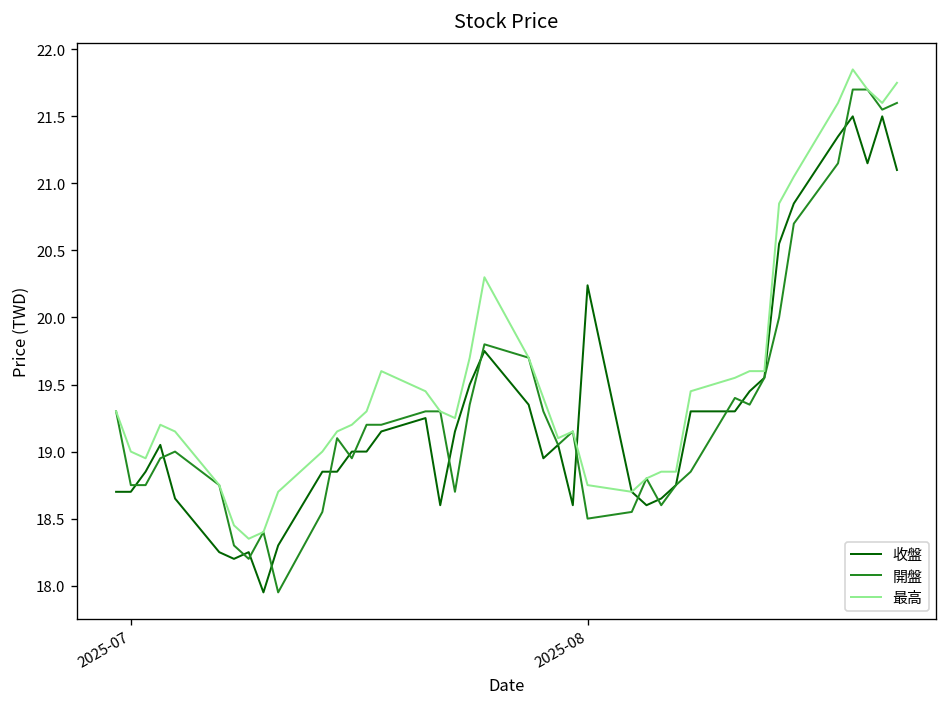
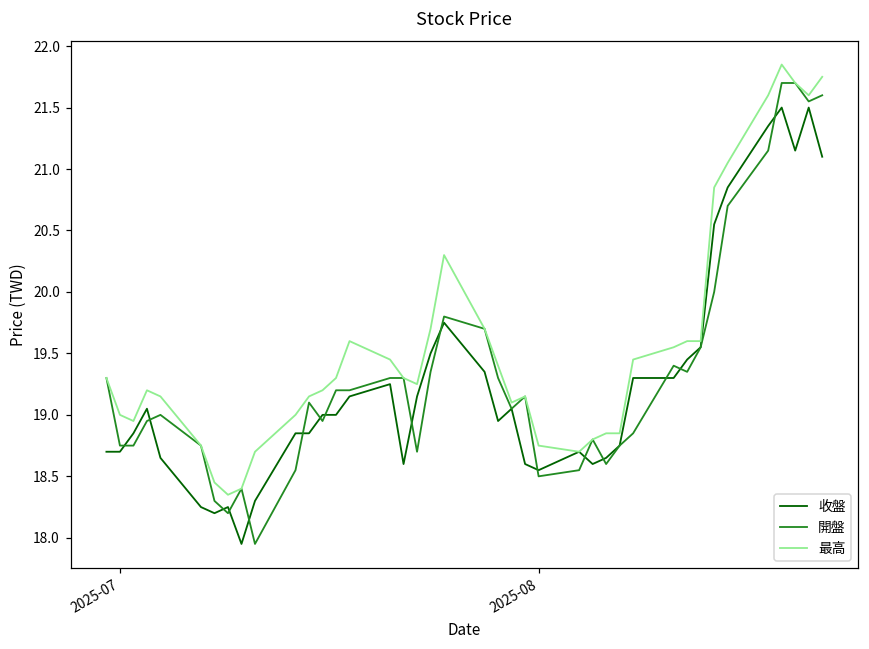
收盤, 2025-08: 20.24 -> 18.55
